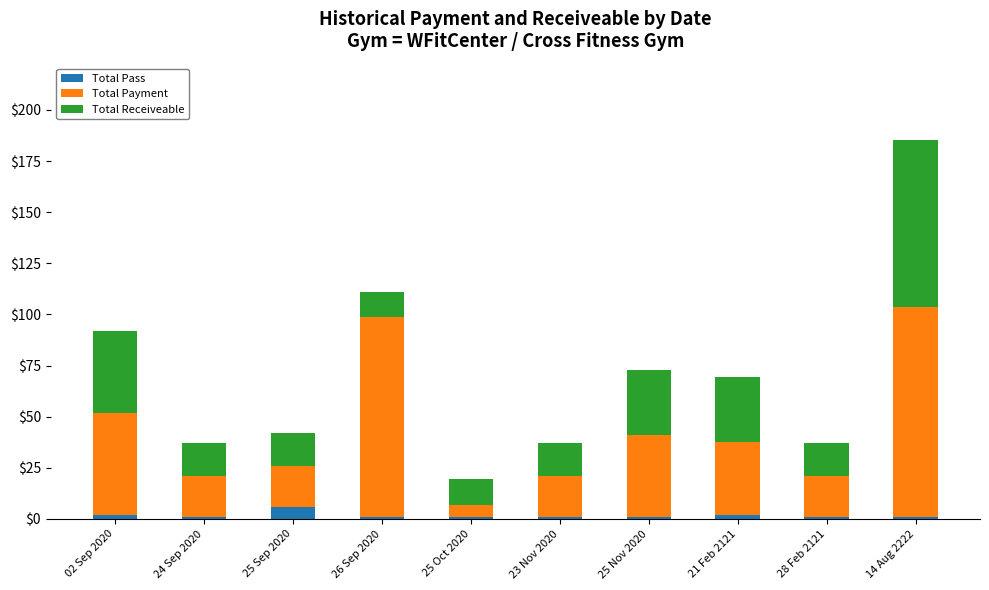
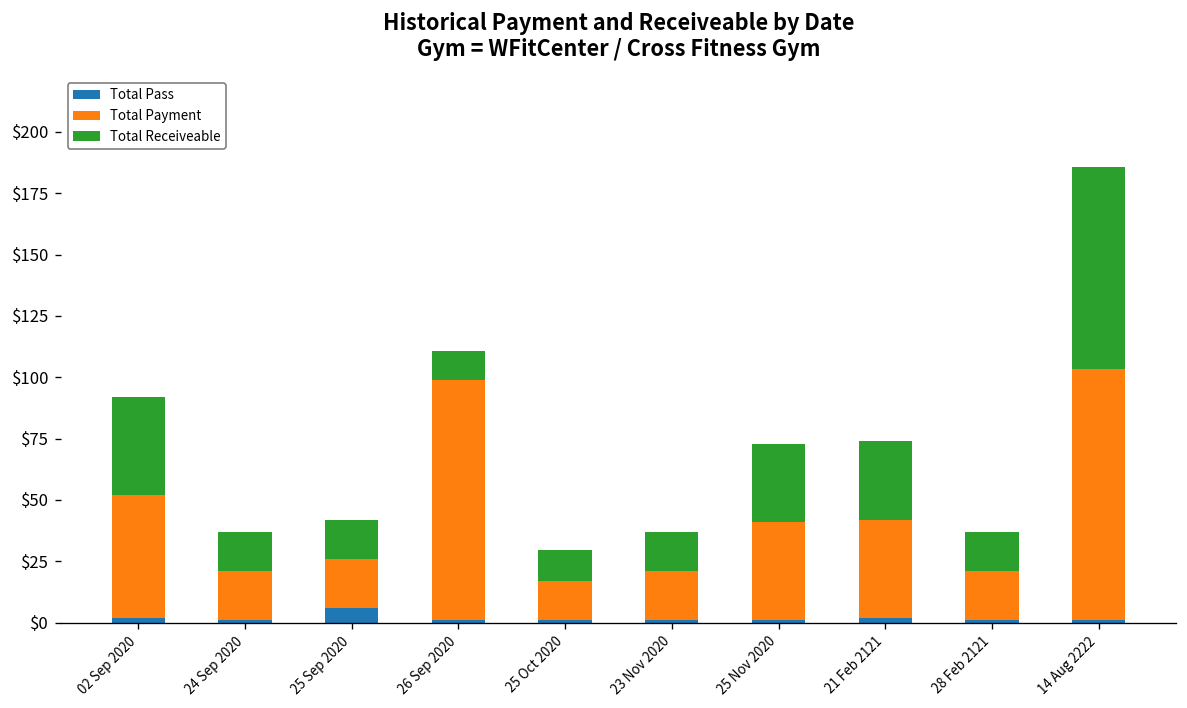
Total Payment, 25 Oct 2020: $6 -> $16
Total Payment, 21 Feb 2121: $36 -> $40
